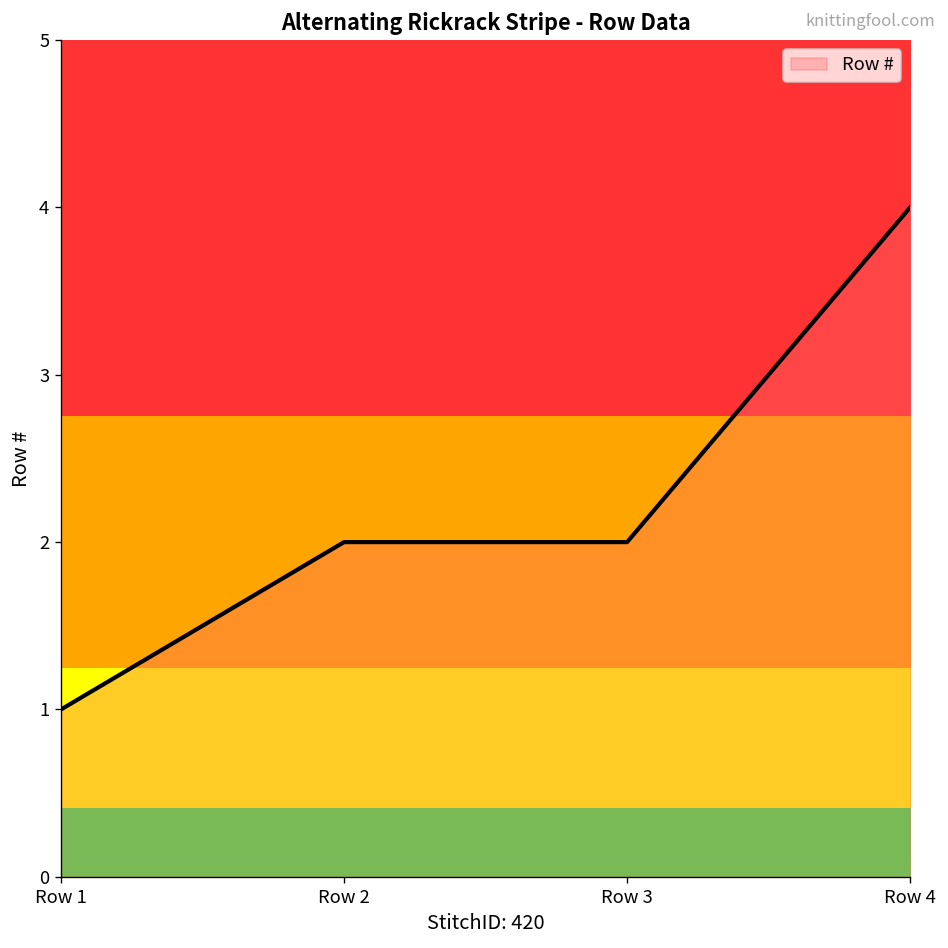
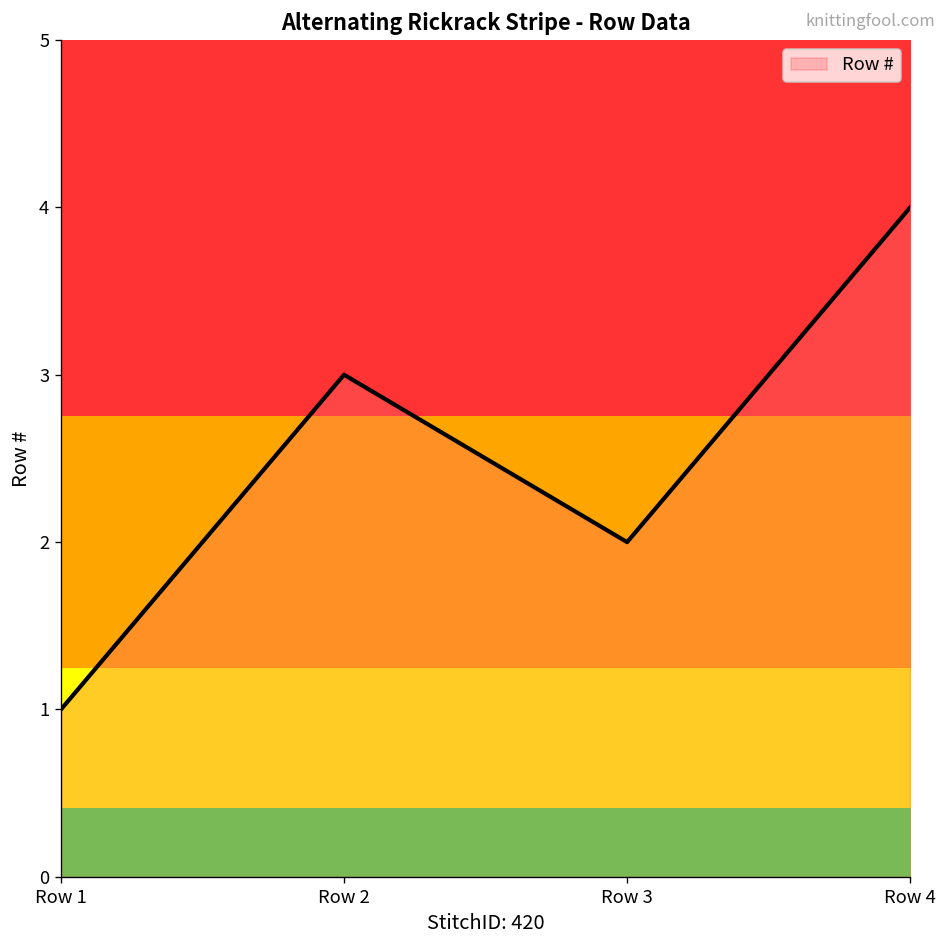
Row 2: 2 -> 3
